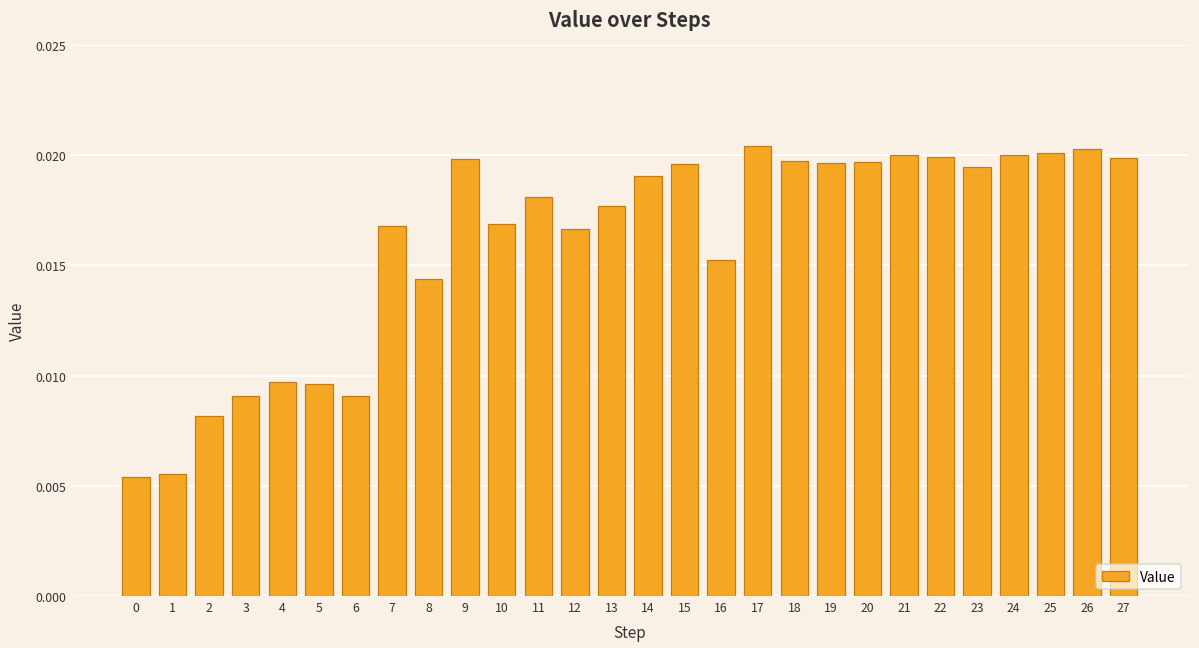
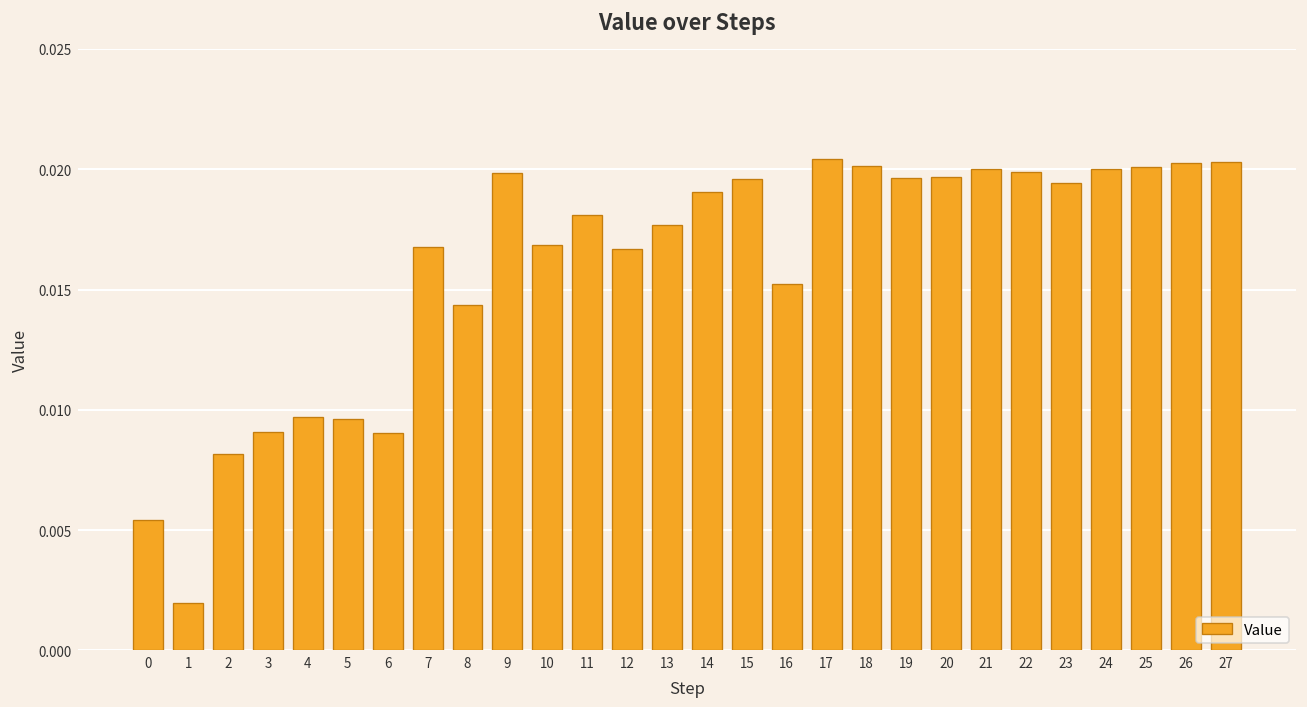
1: 0.0055 -> 0.0020
18: 0.0197 -> 0.0201
27: 0.0199 -> 0.0203
